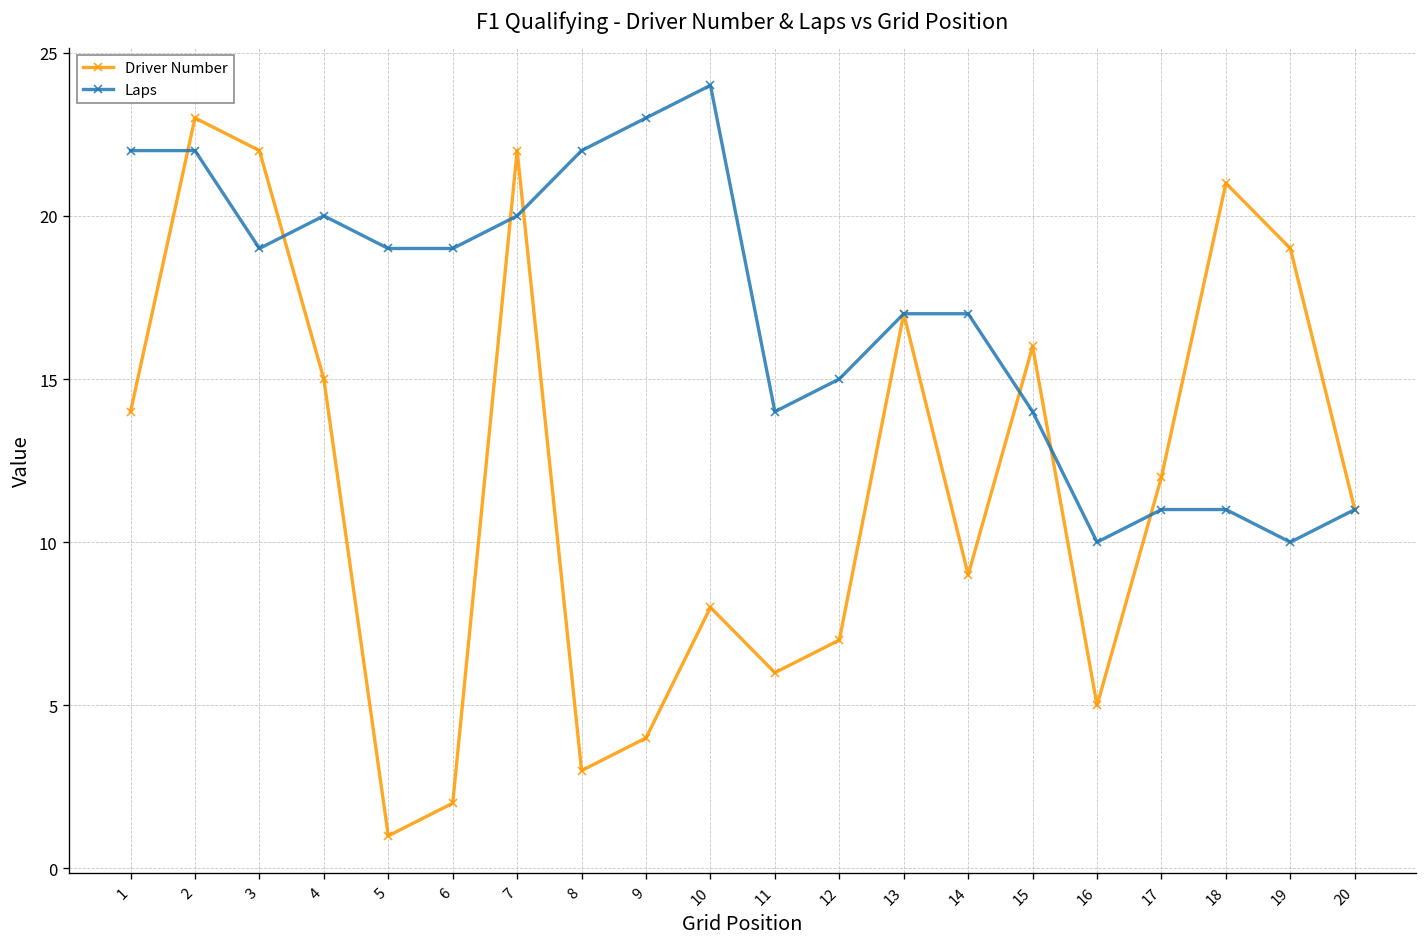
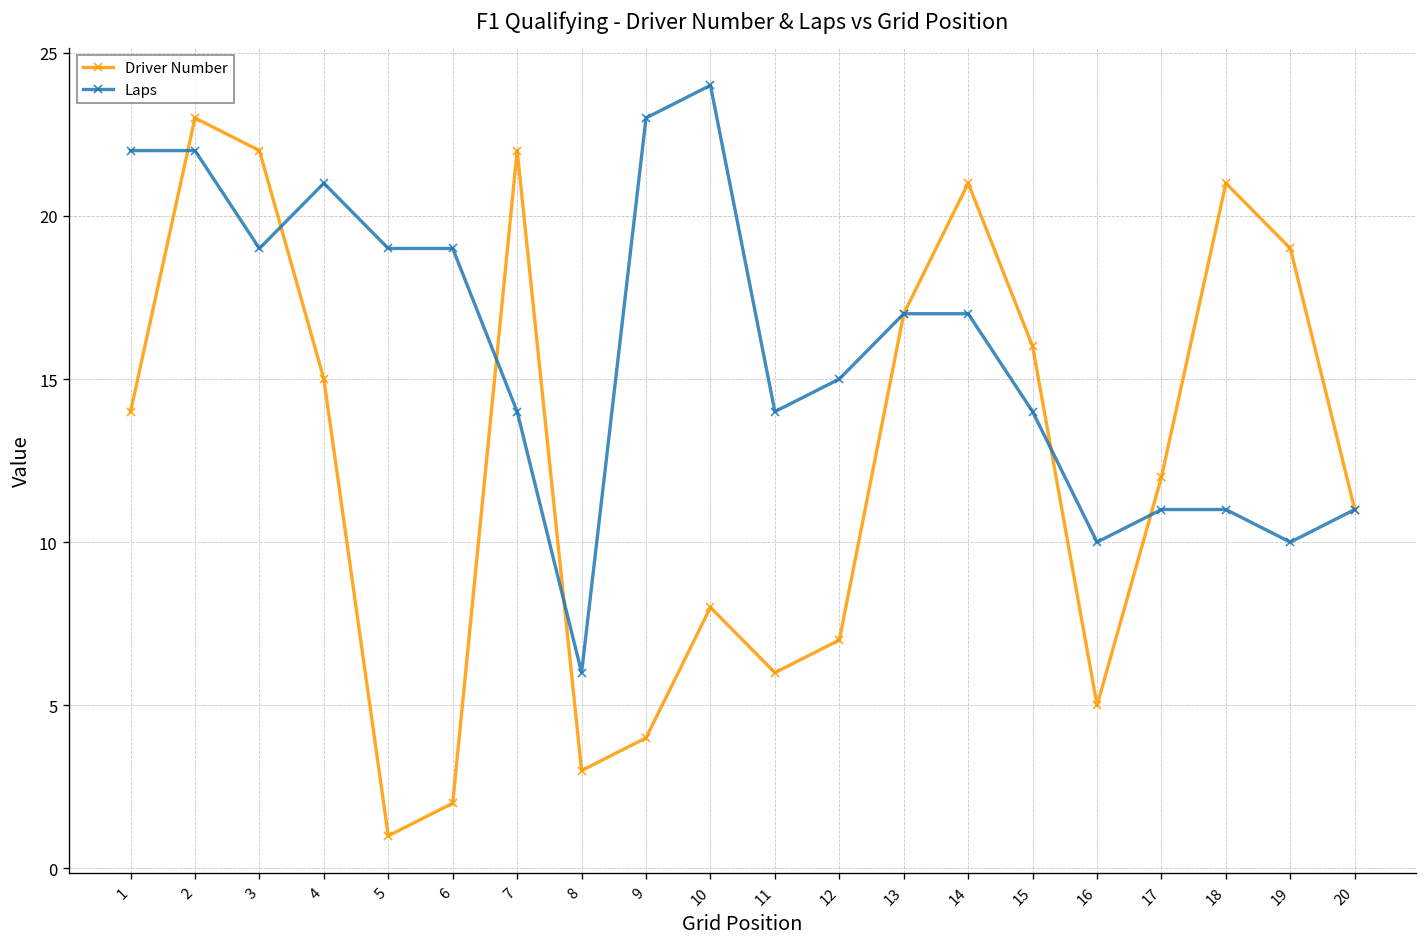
Laps, 4: 20 -> 21
Laps, 7: 20 -> 14
Laps, 8: 22 -> 6
Driver Number, 14: 9 -> 21
